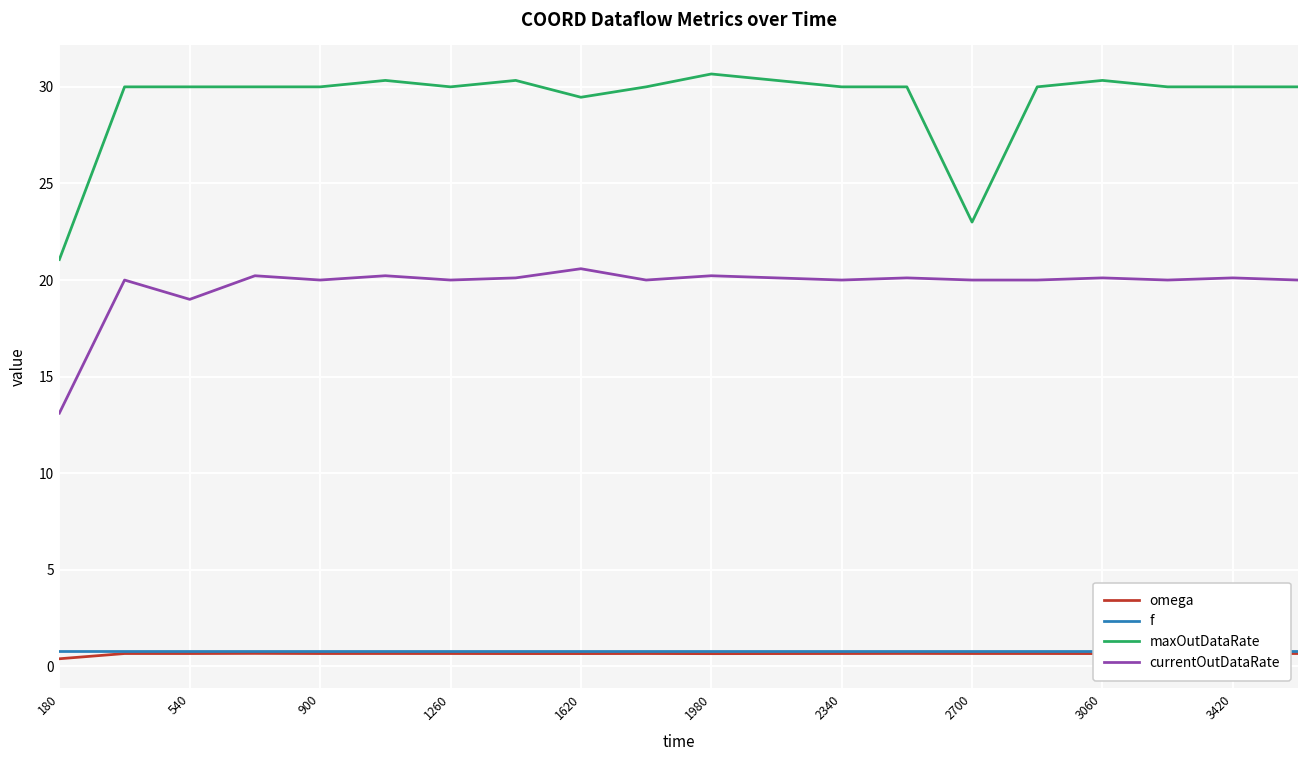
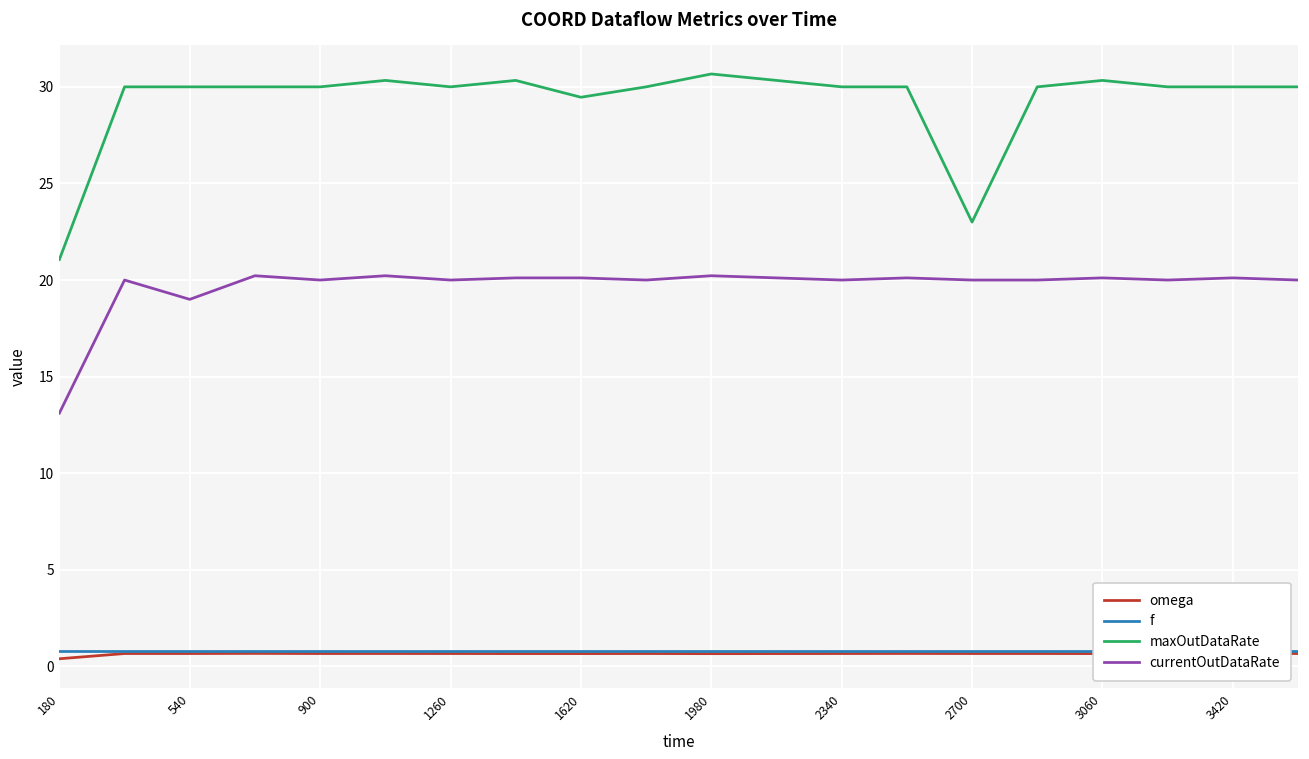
currentOutDataRate, 1620: 20.6 -> 20.1
